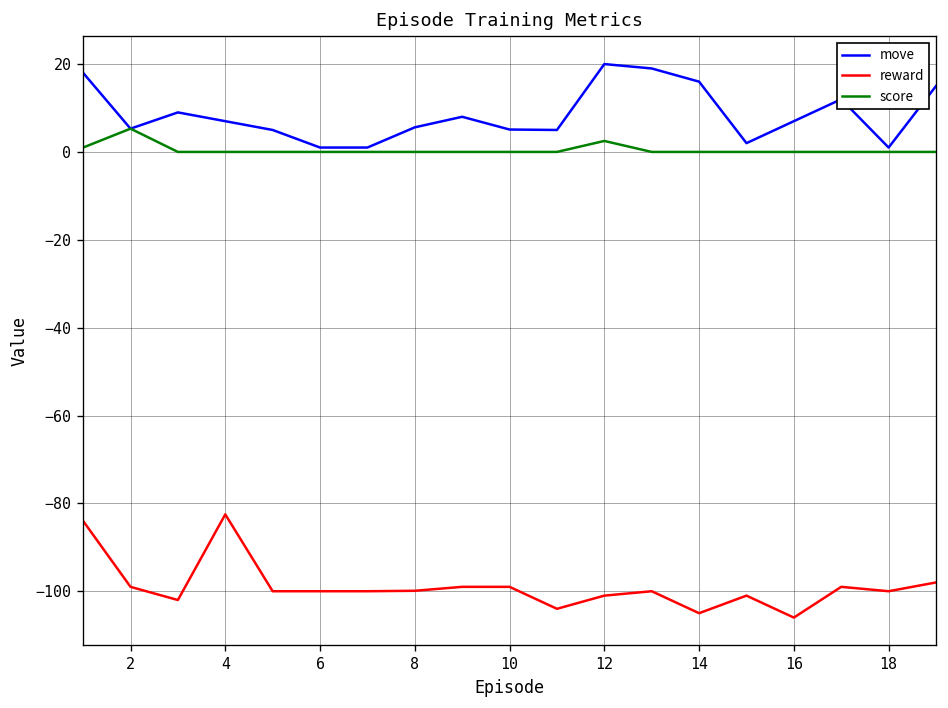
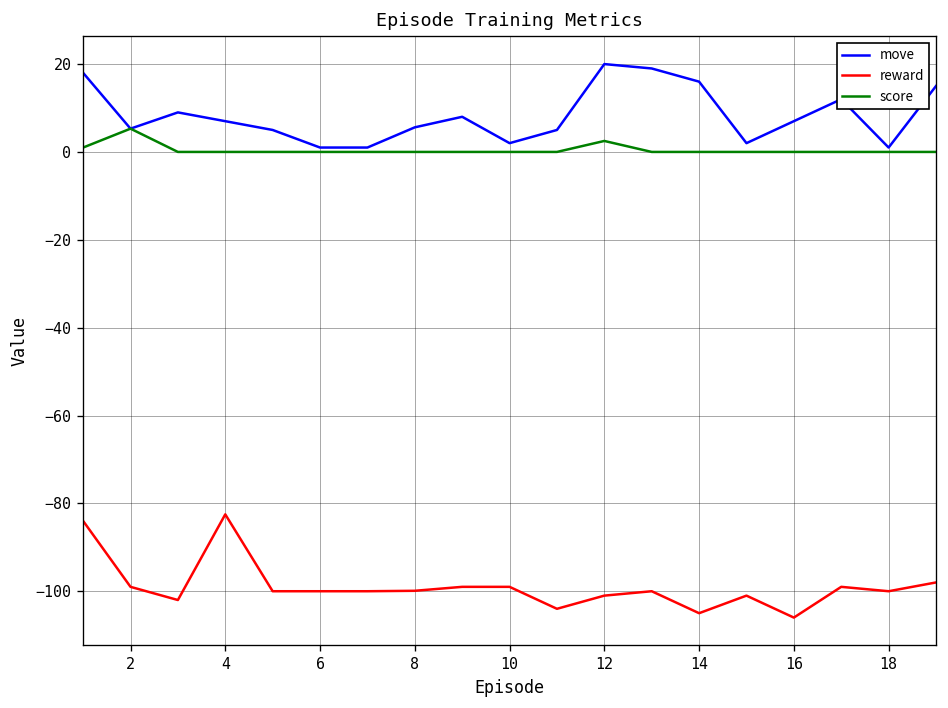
move, 10: 5 -> 2
